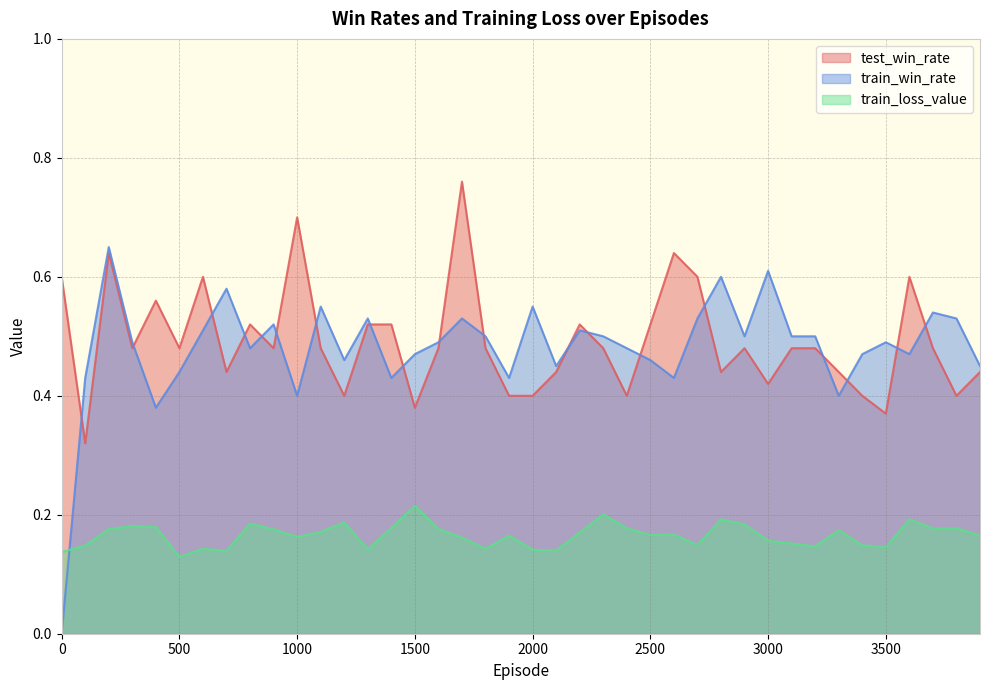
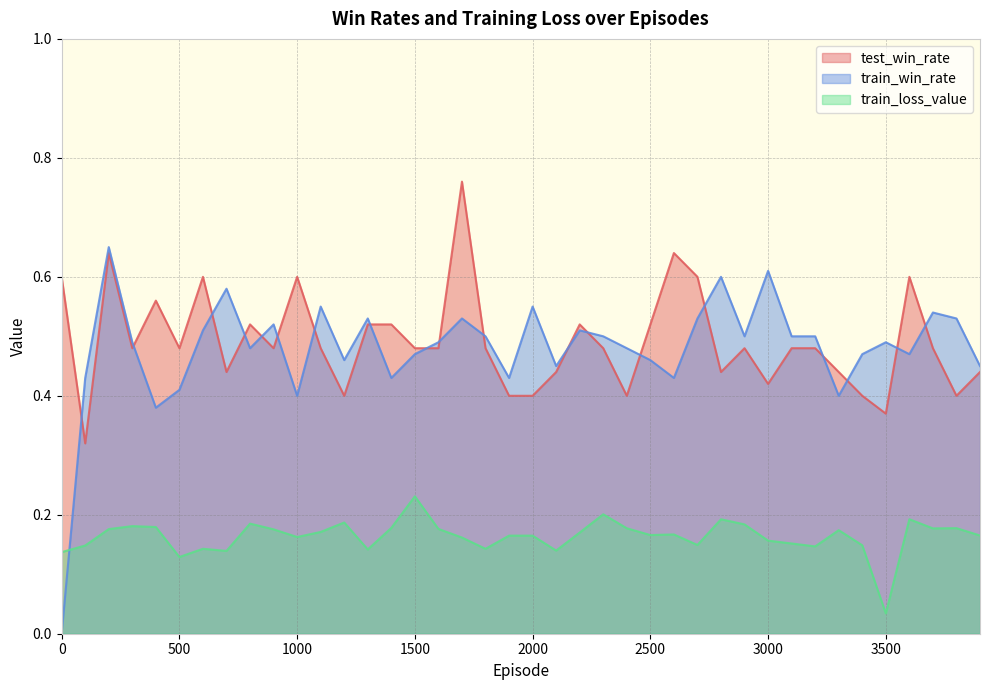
train_win_rate, 500: 0.44 -> 0.41
test_win_rate, 1000: 0.7 -> 0.6
test_win_rate, 1500: 0.38 -> 0.48
train_loss_value, 1500: 0.22 -> 0.23
train_loss_value, 2000: 0.14 -> 0.16
train_loss_value, 3500: 0.15 -> 0.03
